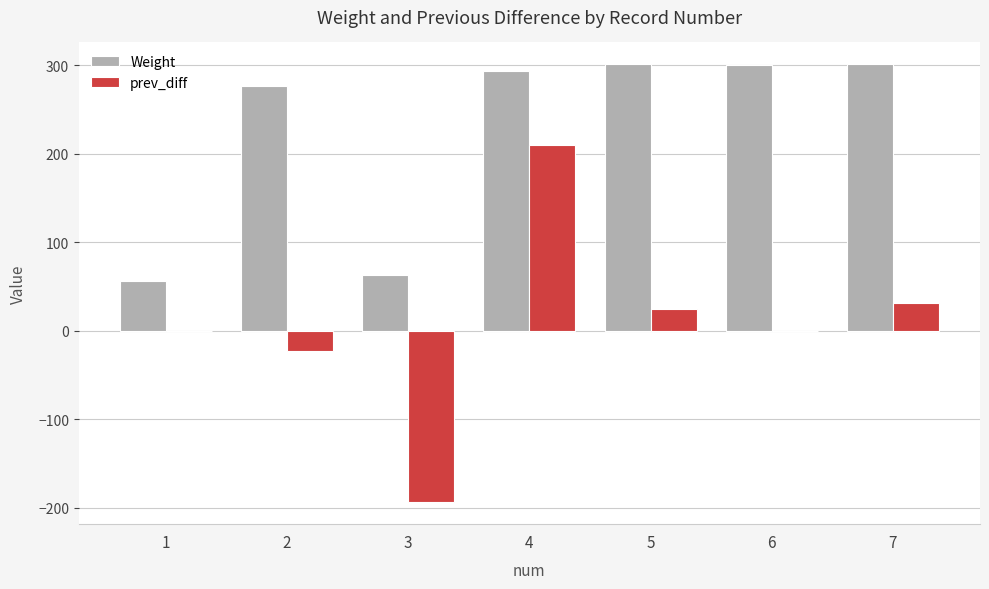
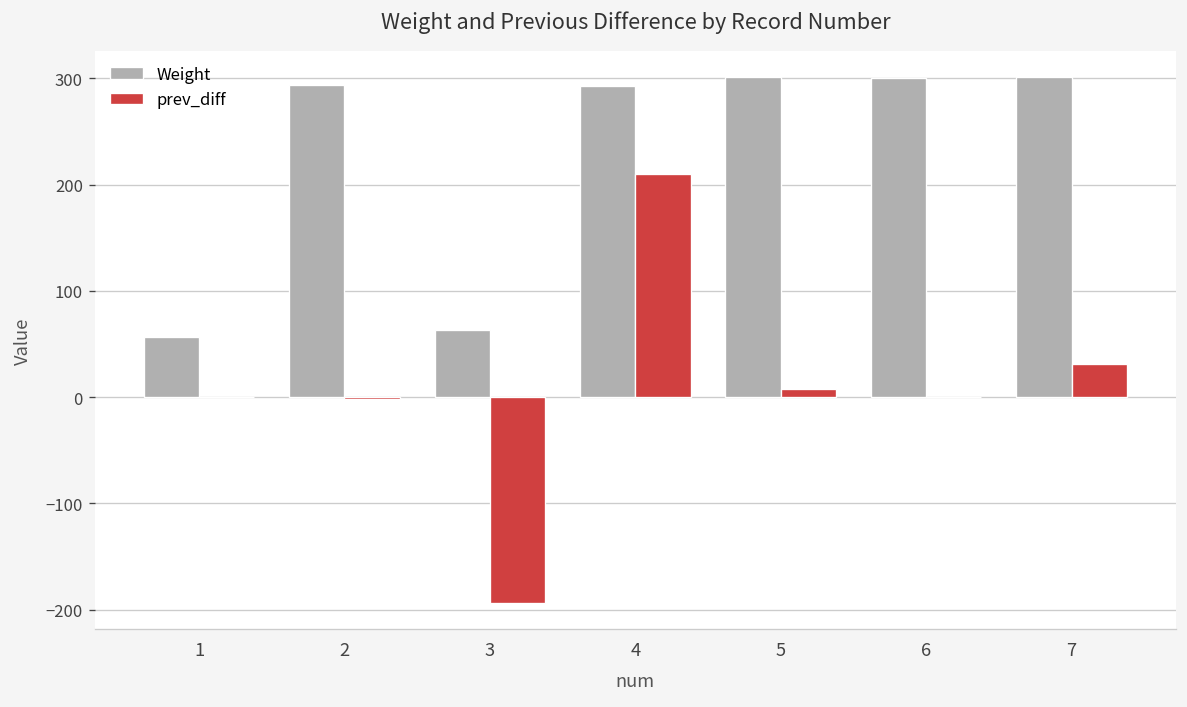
Weight, 2: 280 -> 290
prev_diff, 2: -20 -> 0
prev_diff, 5: 20 -> 10
